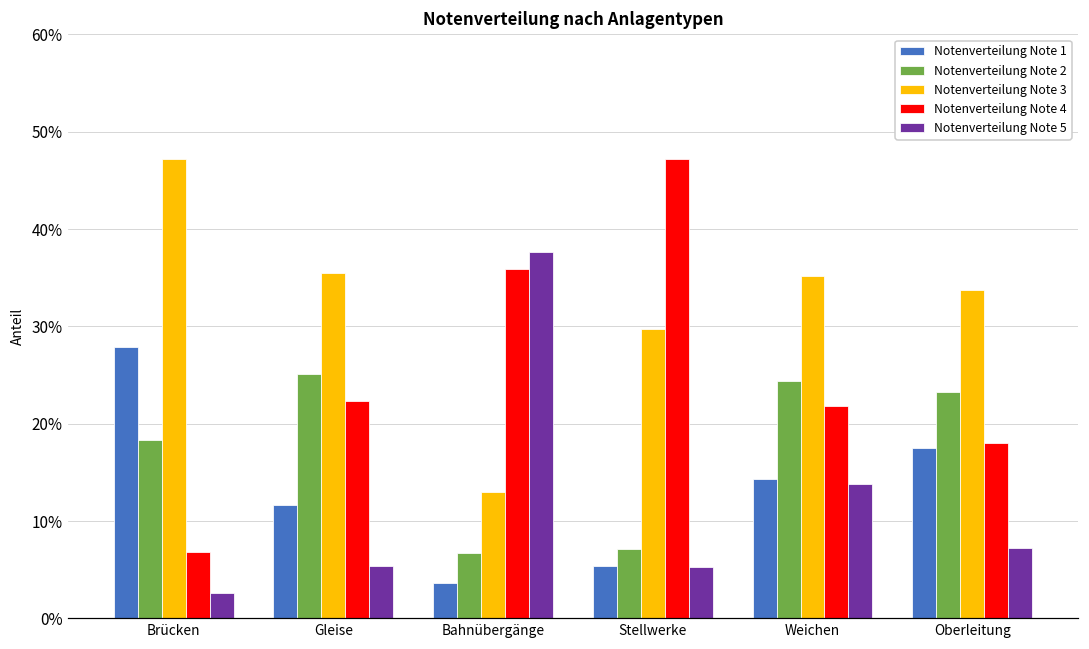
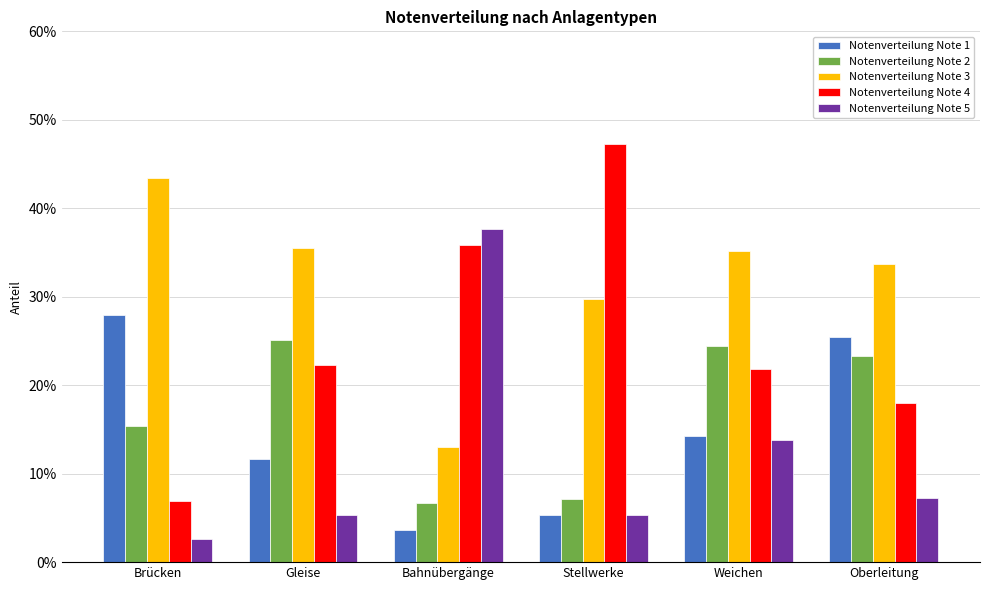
Notenverteilung Note 2, Brücken: 18% -> 15%
Notenverteilung Note 3, Brücken: 47% -> 43%
Notenverteilung Note 1, Oberleitung: 18% -> 26%
